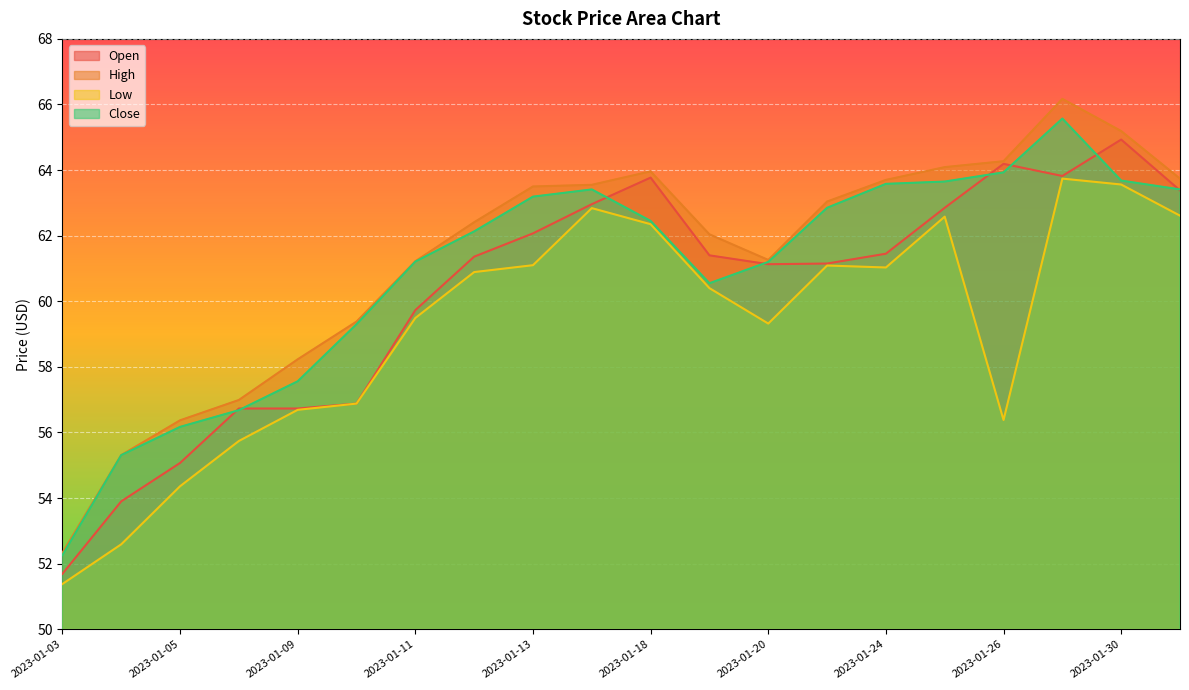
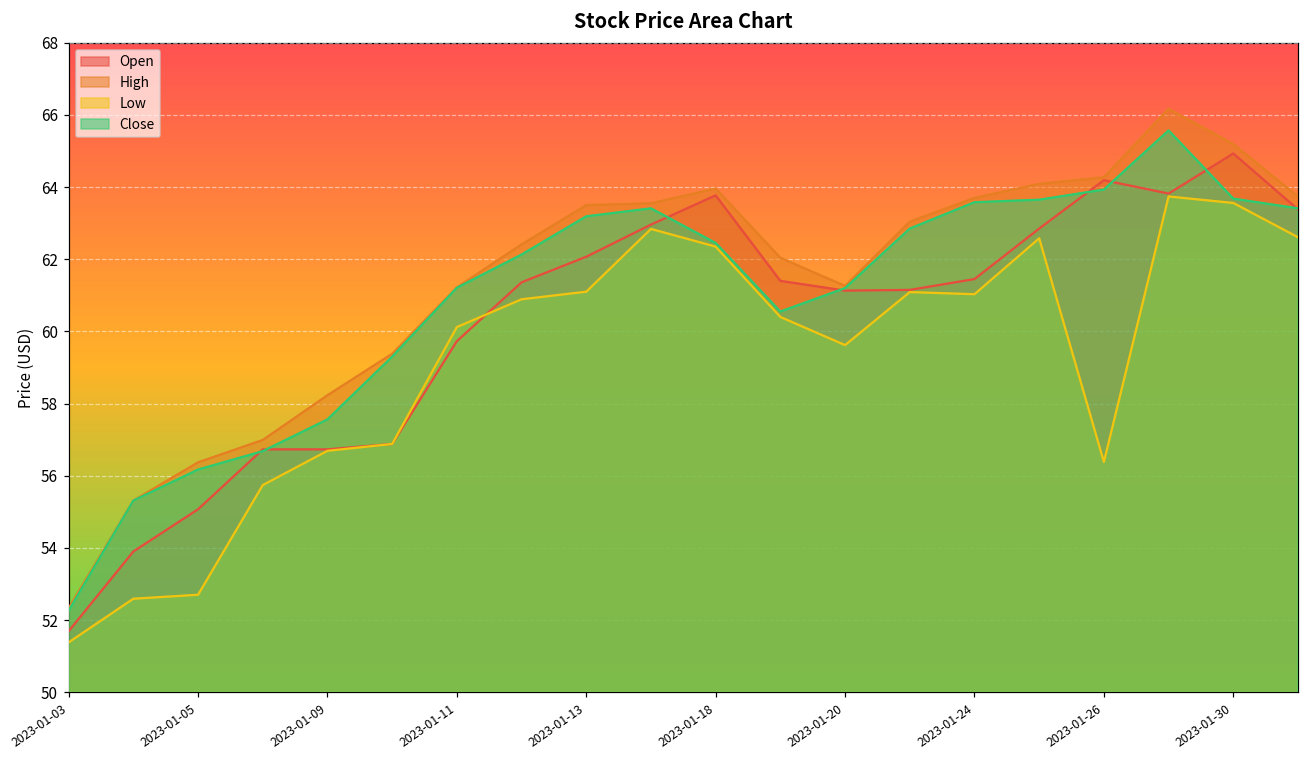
Low, 2023-01-05: 54.4 -> 52.7
Low, 2023-01-11: 59.5 -> 60.1
Low, 2023-01-20: 59.3 -> 59.6
